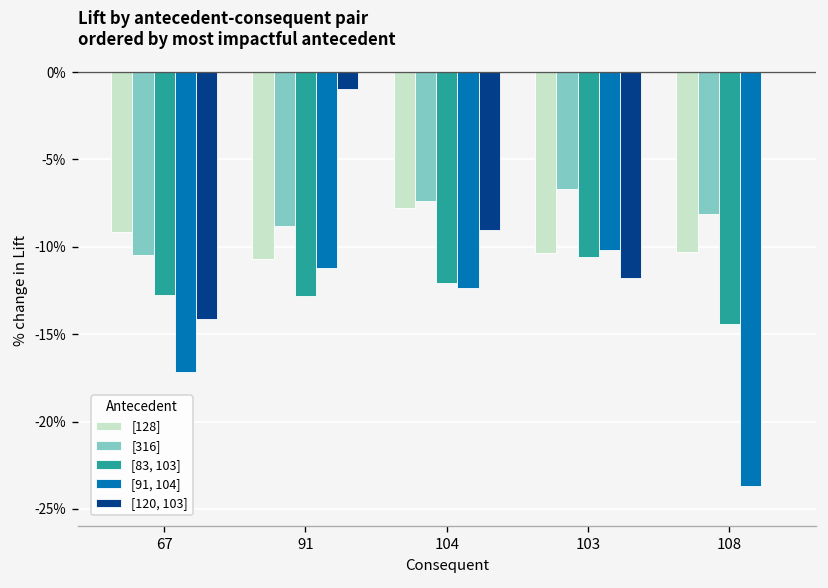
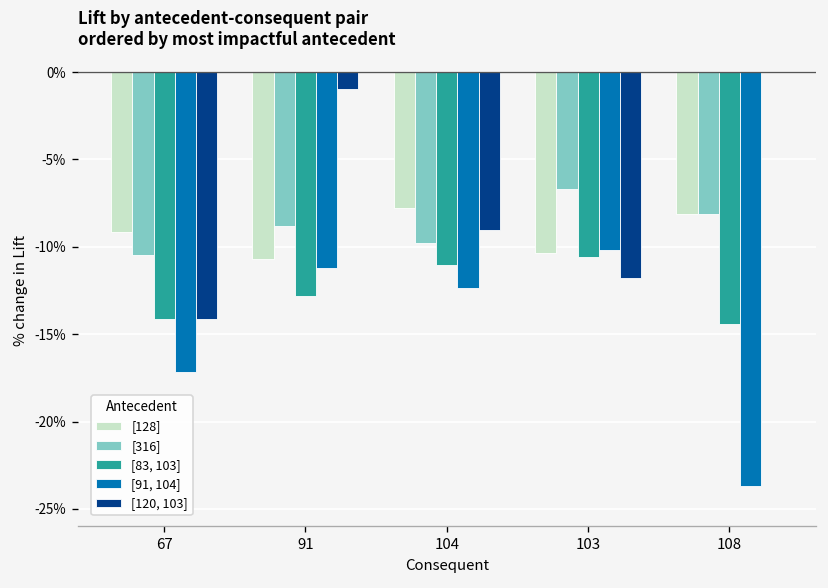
[83, 103], 67: -12.7% -> -14.1%
[316], 104: -7.4% -> -9.8%
[83, 103], 104: -12.1% -> -11.0%
[128], 108: -10.3% -> -8.1%
